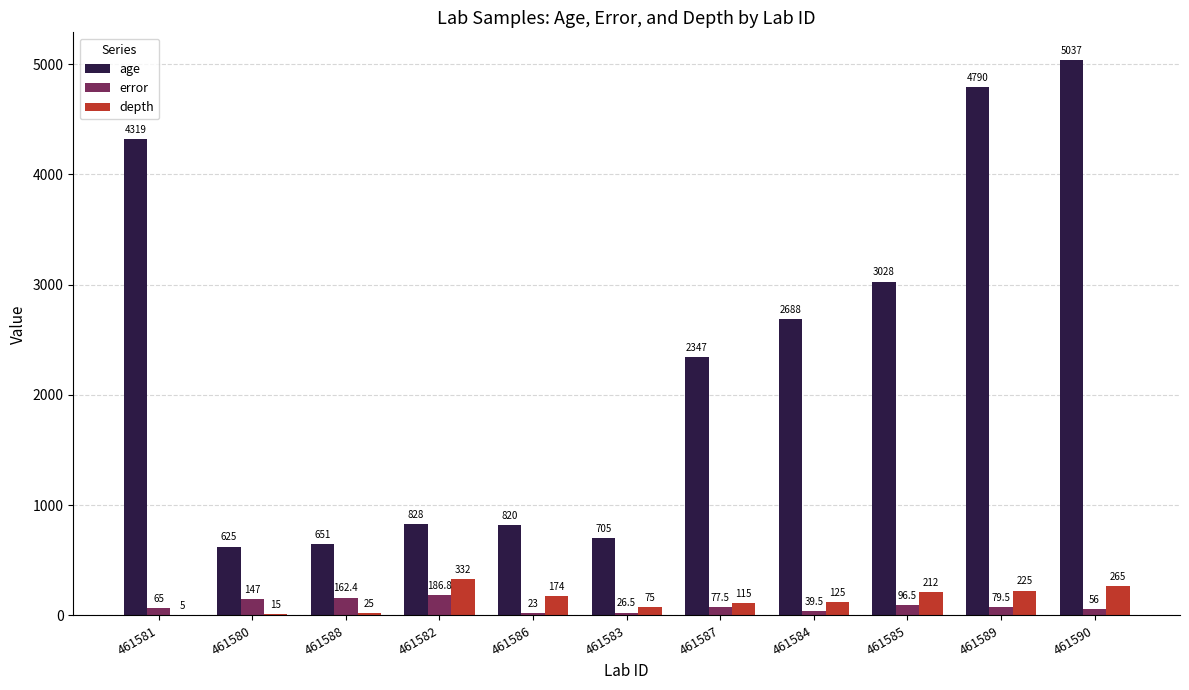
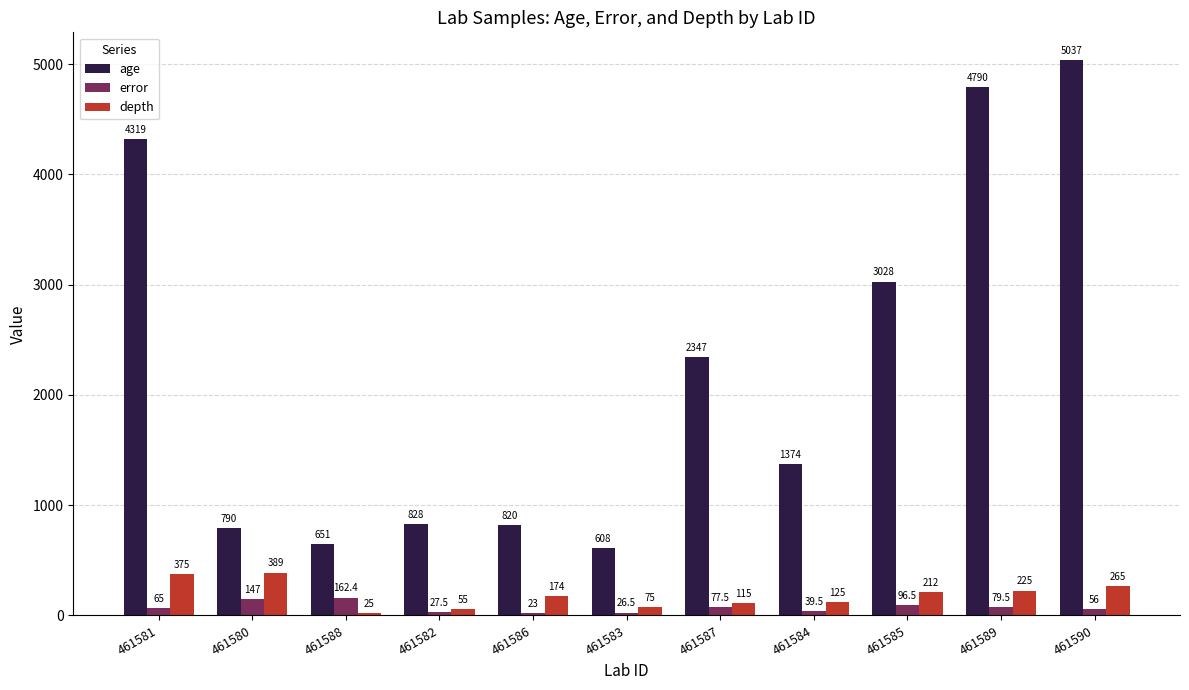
depth, 461581: 5 -> 375
age, 461580: 625 -> 790
depth, 461580: 15 -> 389
error, 461582: 186.8 -> 27.5
depth, 461582: 332 -> 55
age, 461583: 705 -> 608
age, 461584: 2688 -> 1374
